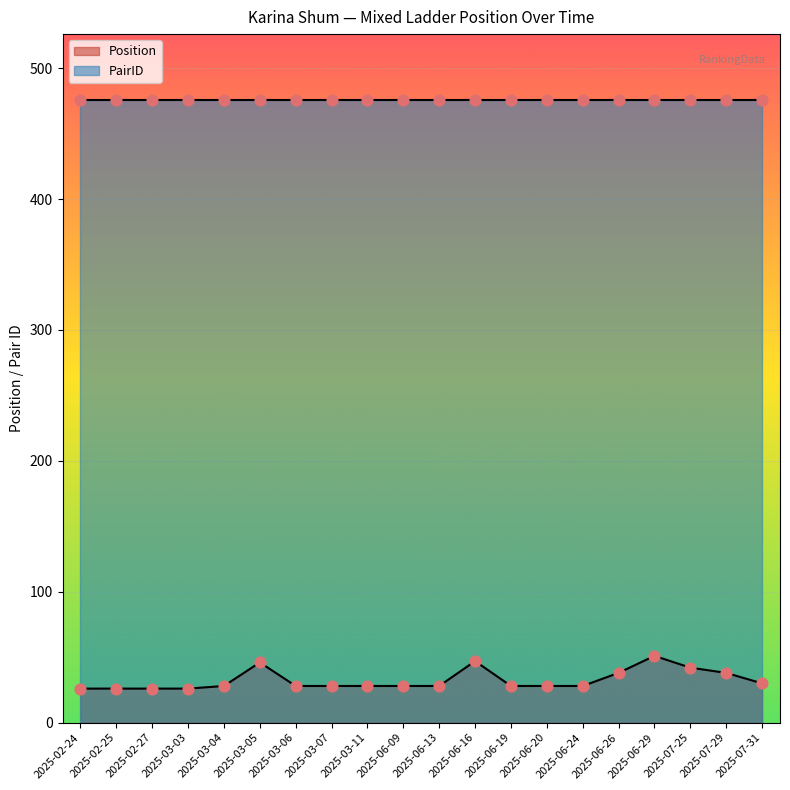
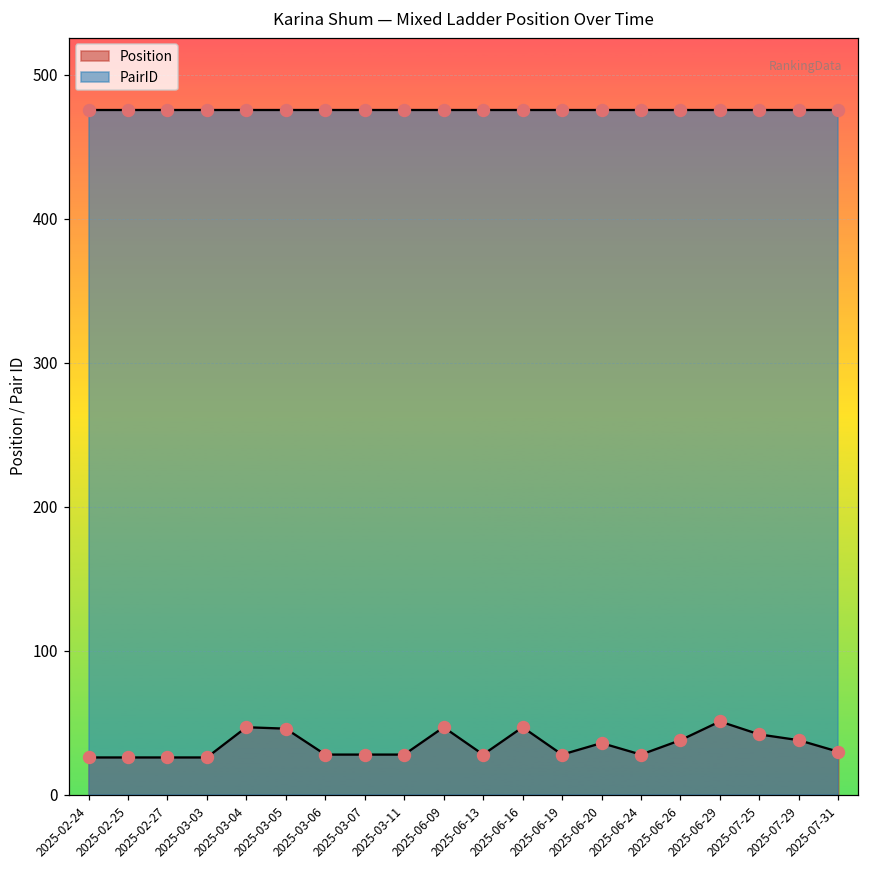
Position, 2025-03-04: 28 -> 47
Position, 2025-06-09: 28 -> 47
Position, 2025-06-20: 28 -> 36
